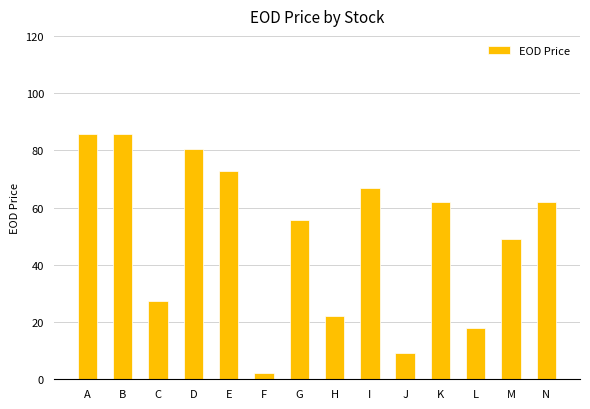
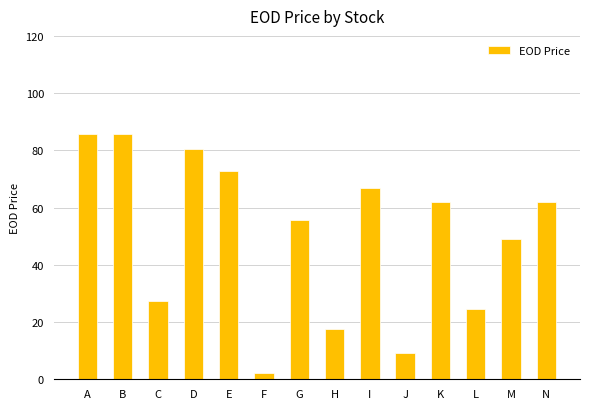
H: 22 -> 17
L: 18 -> 25
